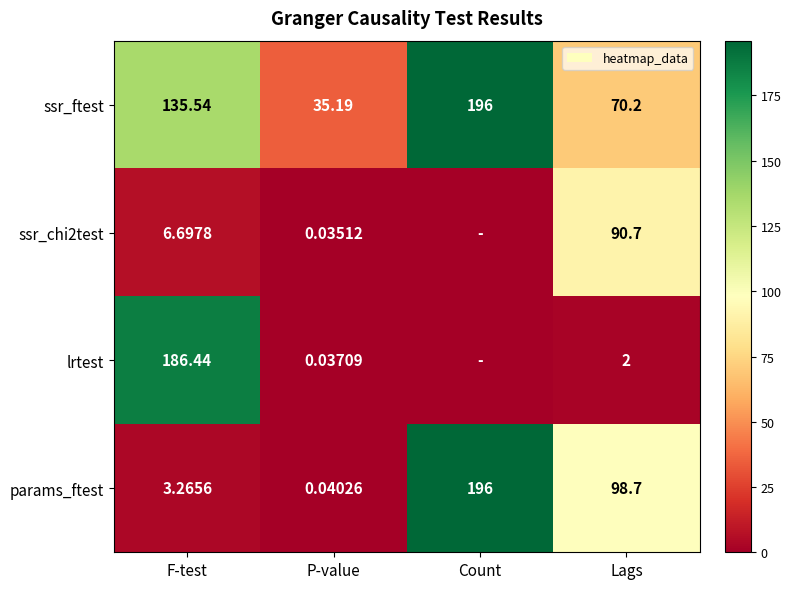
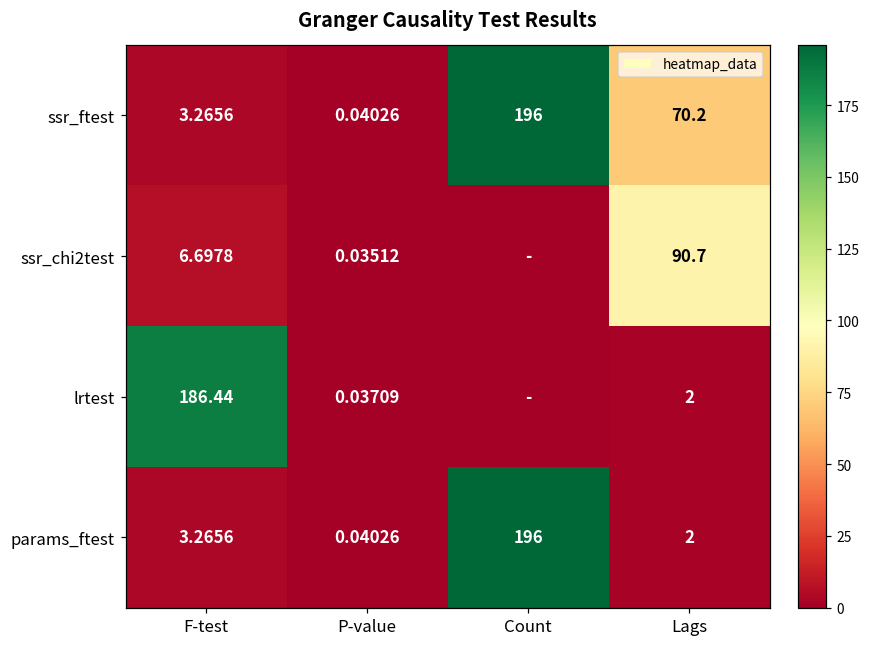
ssr_ftest, F-test: 135.54 -> 3.2656
ssr_ftest, P-value: 35.19 -> 0.04026
params_ftest, Lags: 98.7 -> 2
